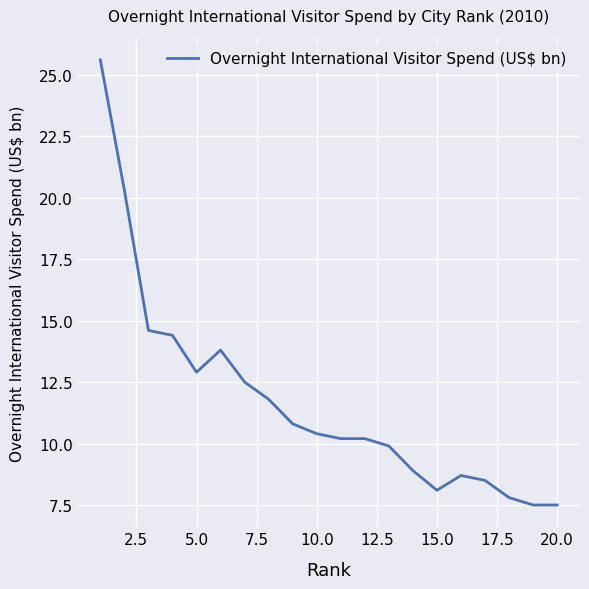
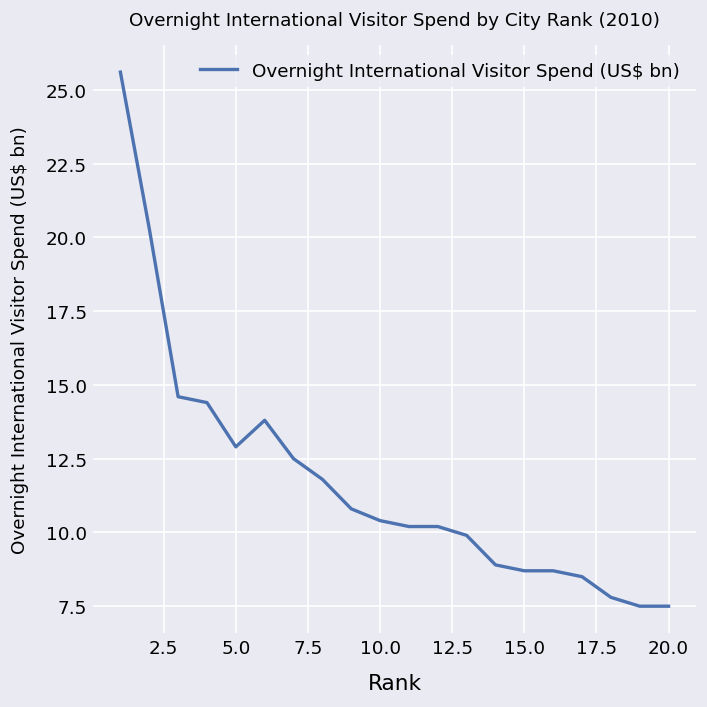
15.0: 8.1 -> 8.7
